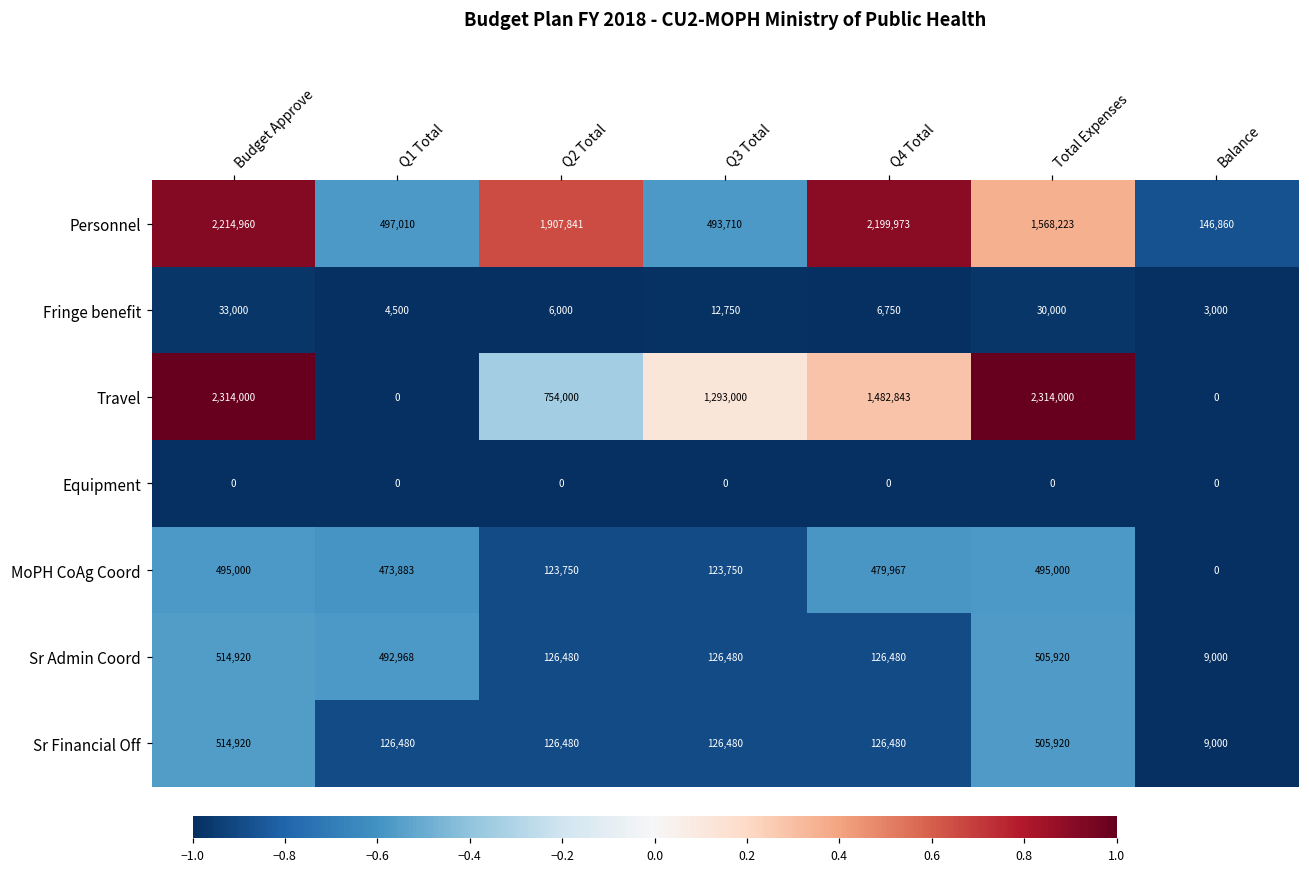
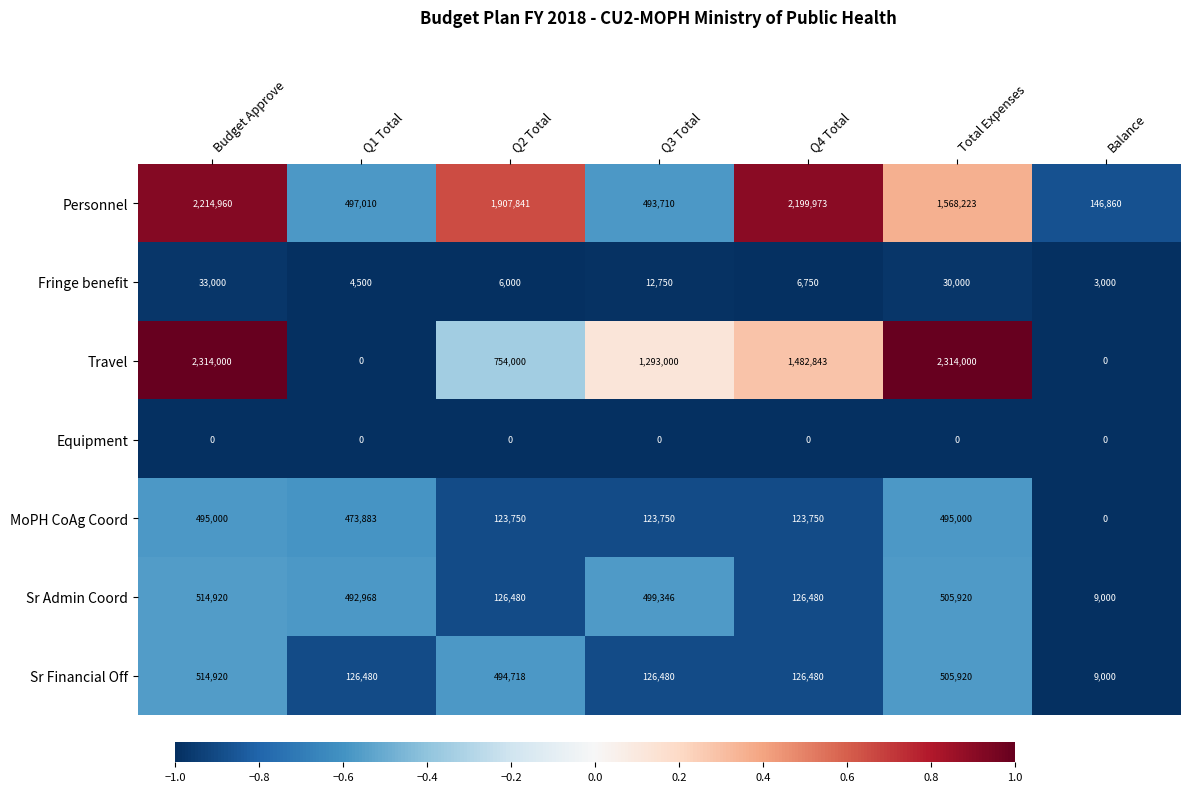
MoPH CoAg Coord, Q4 Total: 479,967 -> 123,750
Sr Admin Coord, Q3 Total: 126,480 -> 499,346
Sr Financial Off, Q2 Total: 126,480 -> 494,718
